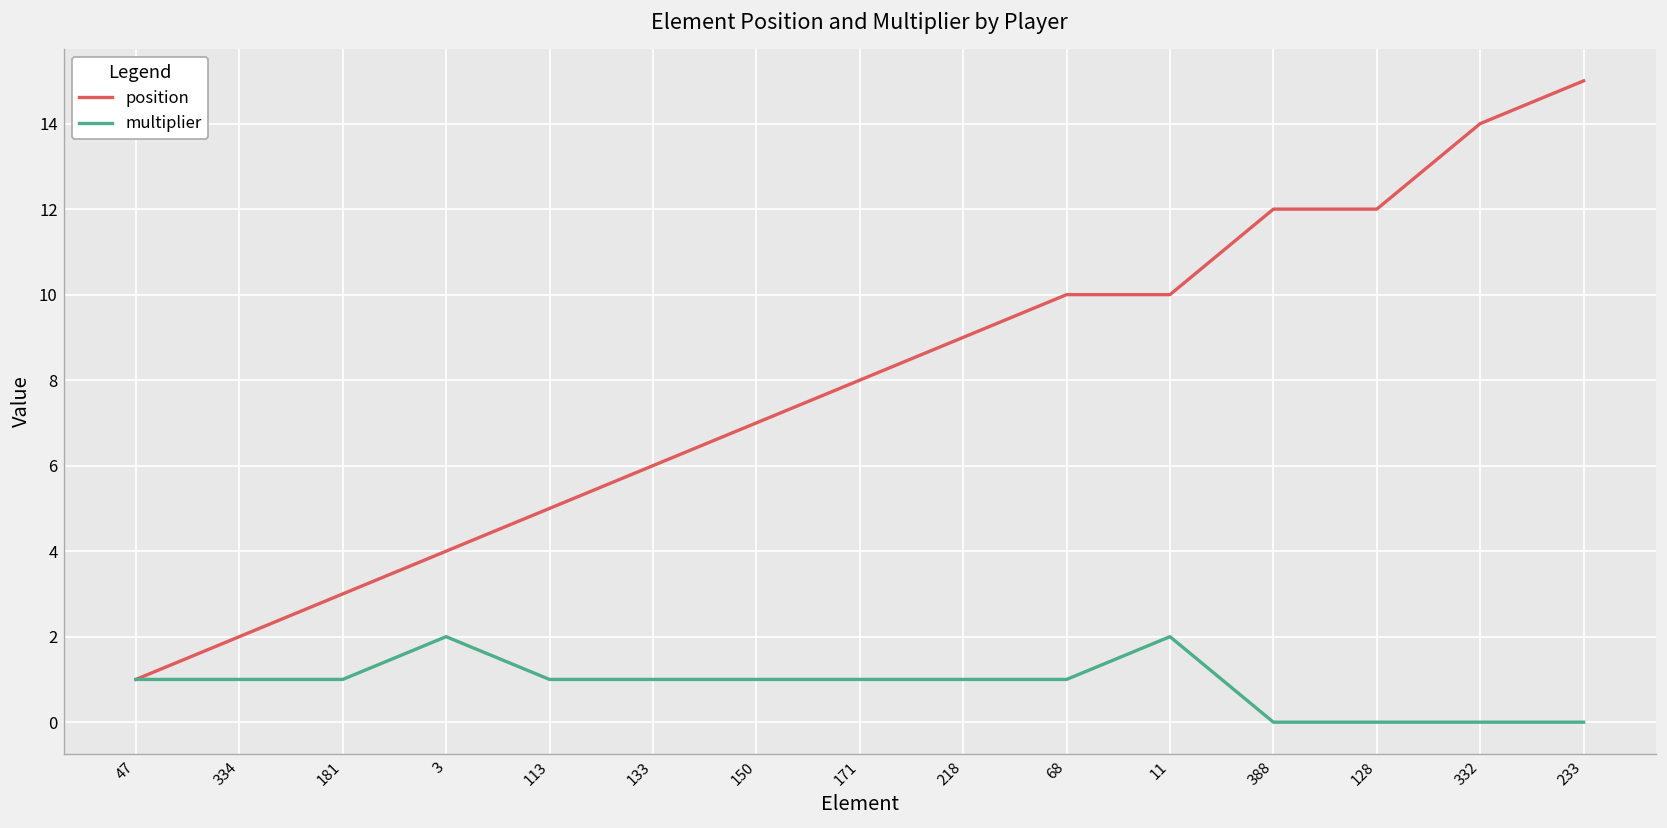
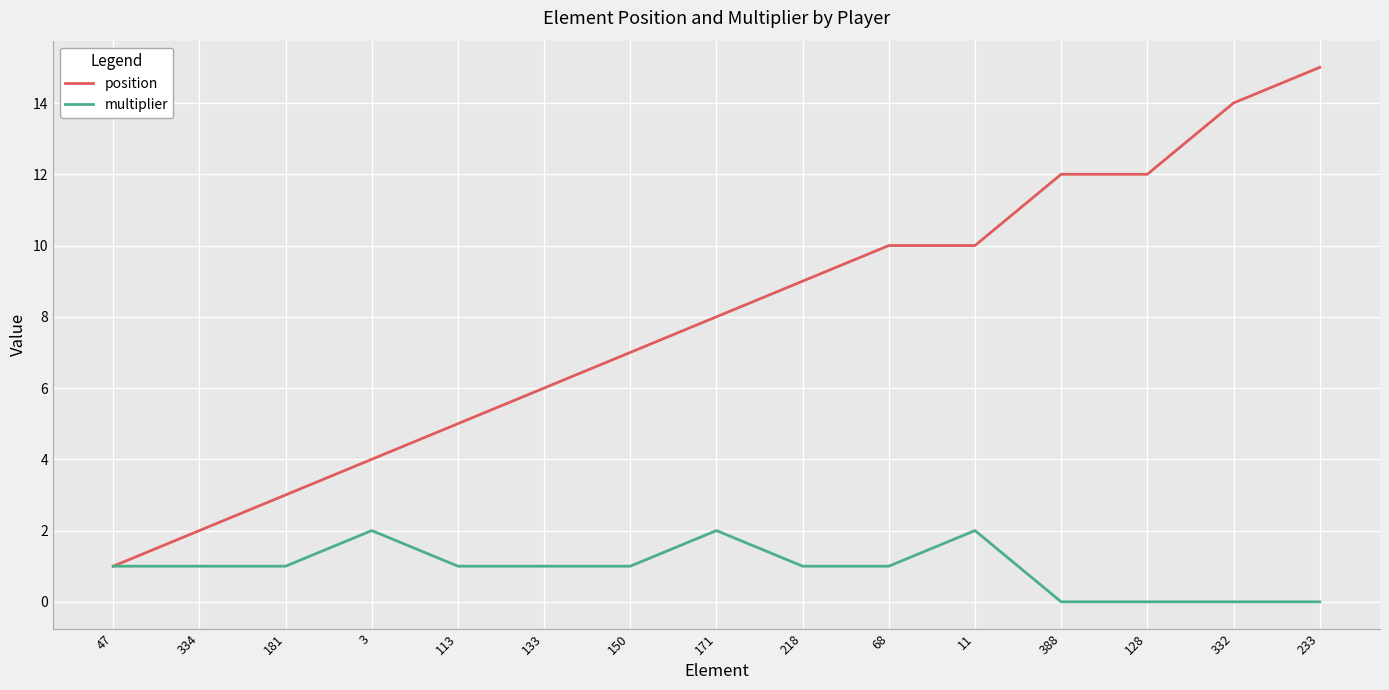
multiplier, 171: 1 -> 2
